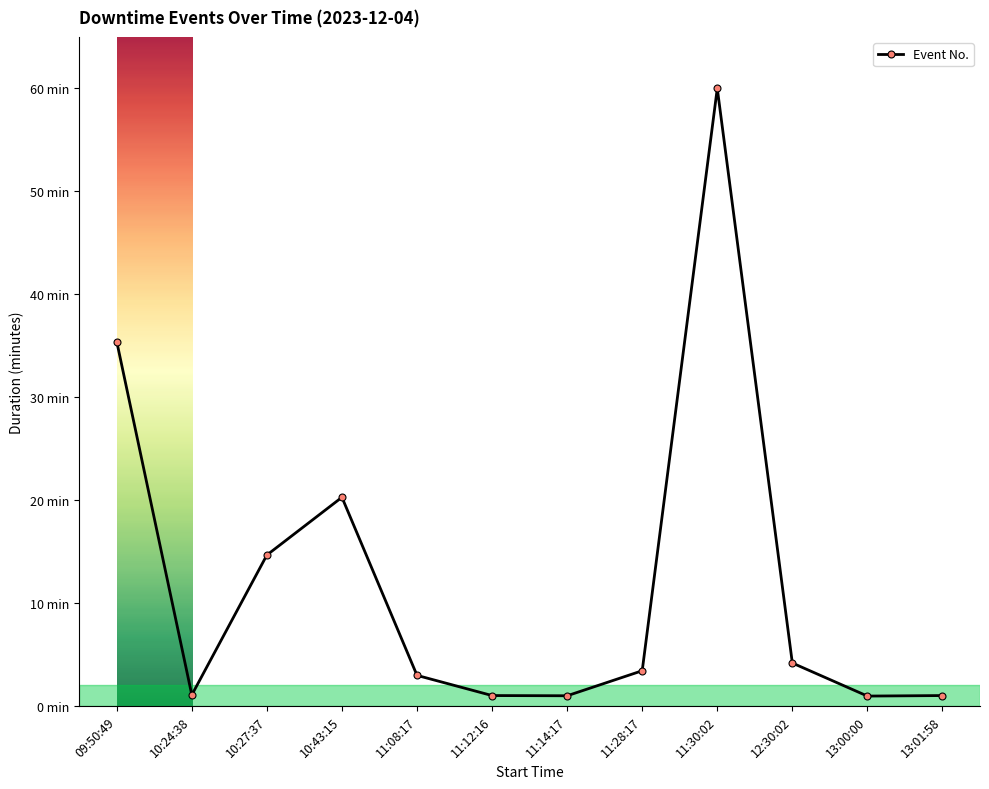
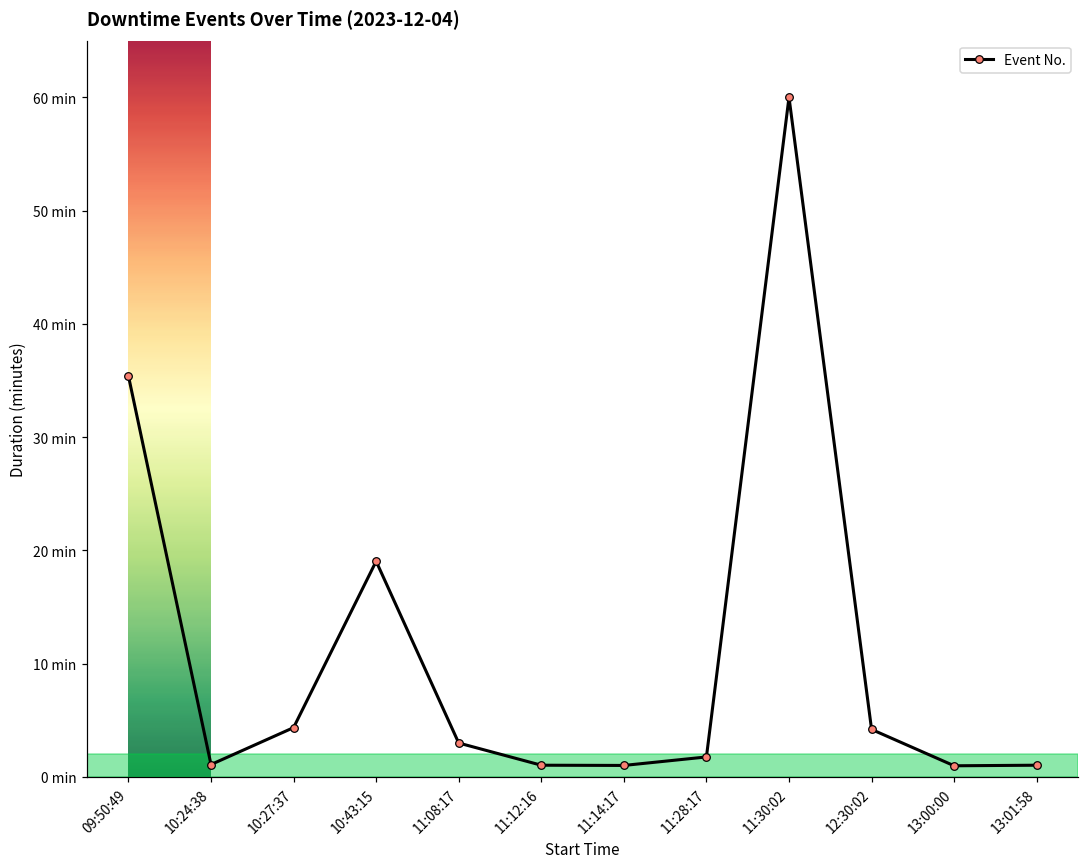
10:27:37: 14.7 min -> 4.3 min
10:43:15: 20.3 min -> 19.0 min
11:28:17: 3.4 min -> 1.8 min
